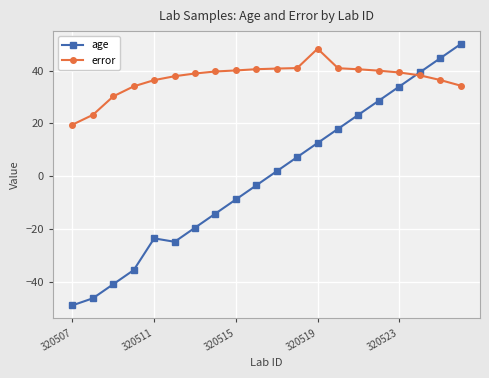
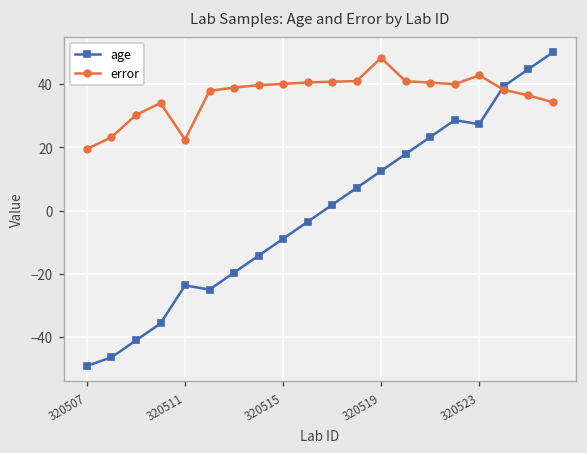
error, 320511: 36 -> 22
age, 320523: 34 -> 27
error, 320523: 39 -> 43
